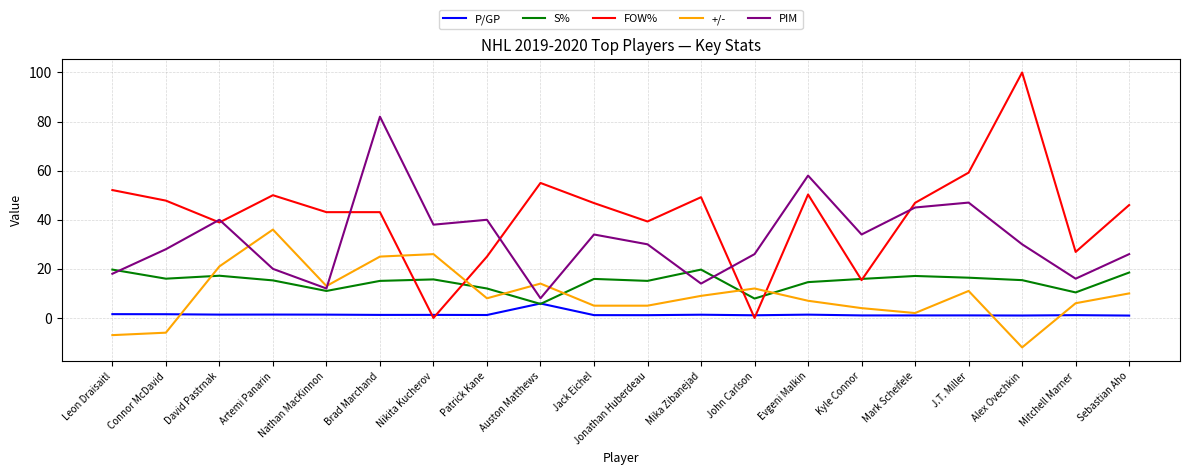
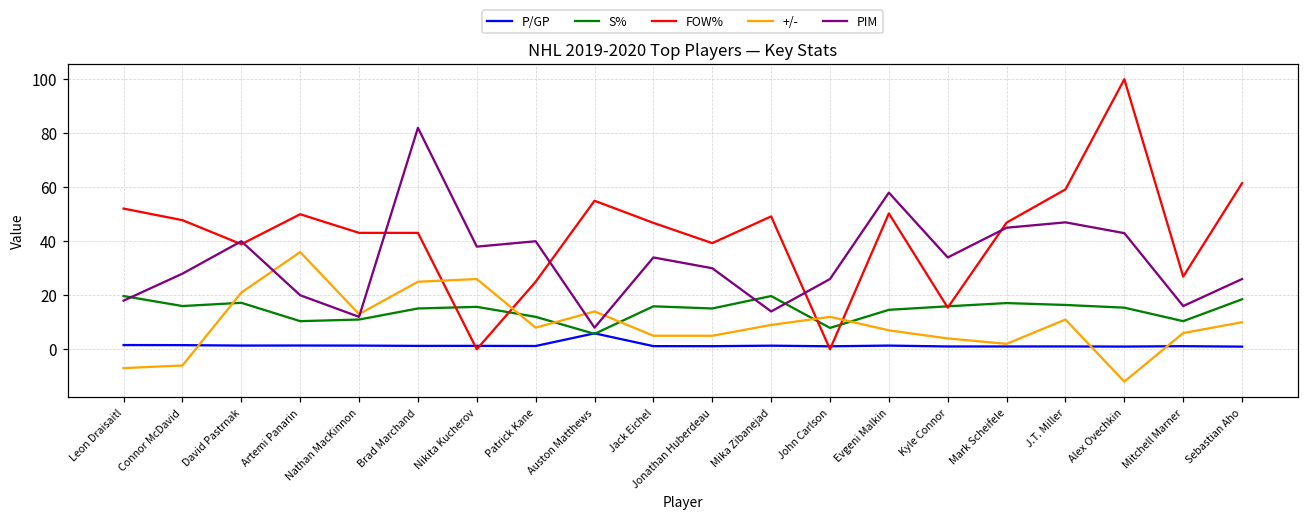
S%, Artemi Panarin: 15 -> 10
PIM, Alex Ovechkin: 30 -> 43
FOW%, Sebastian Aho: 46 -> 62
